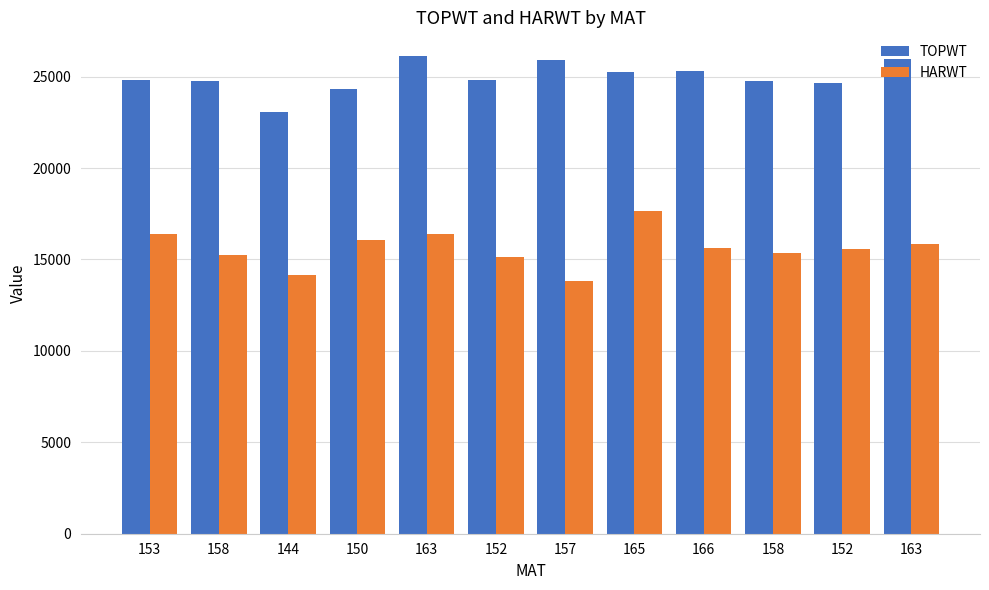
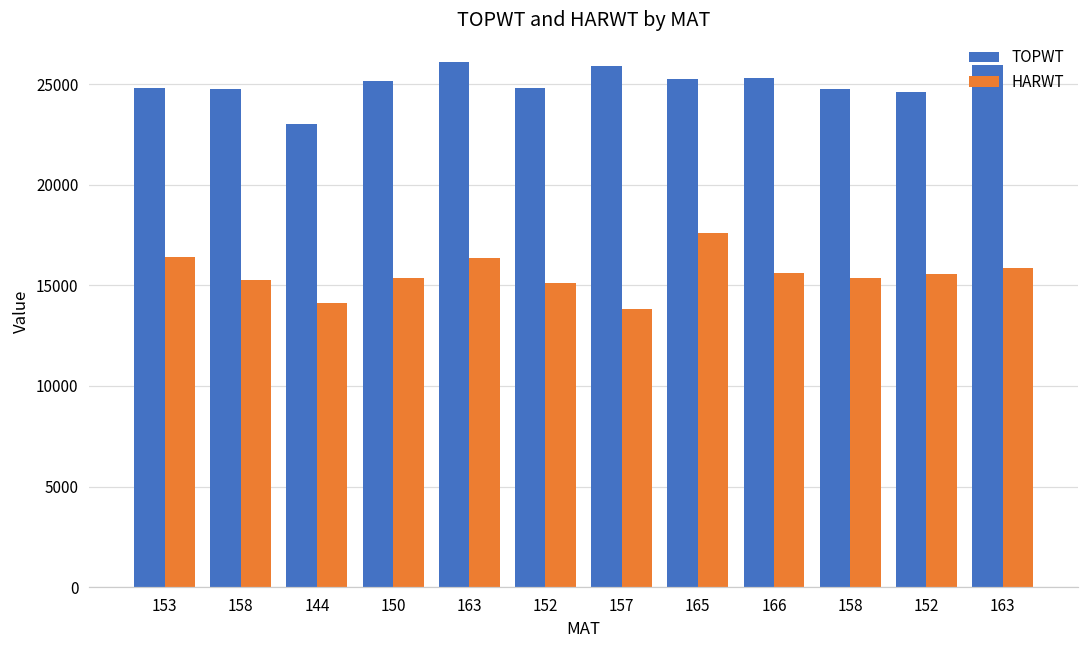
TOPWT, 150: 24300 -> 25200
HARWT, 150: 16000 -> 15400
